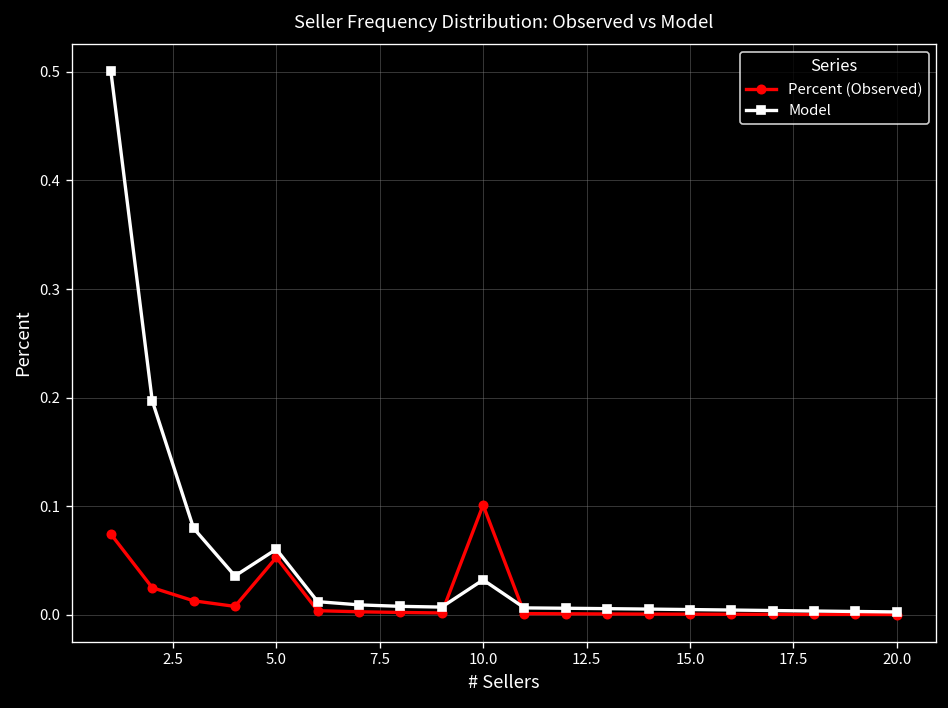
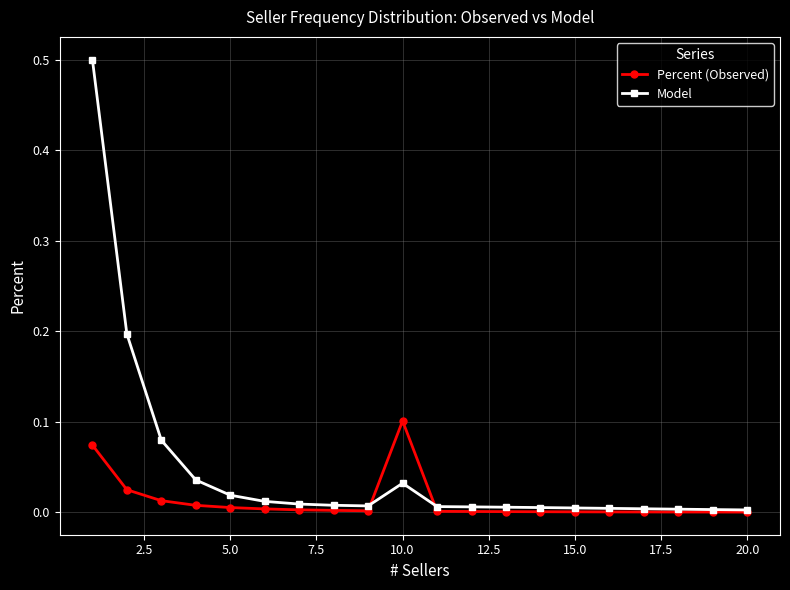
Percent (Observed), 5.0: 0.05 -> 0.01
Model, 5.0: 0.06 -> 0.02
